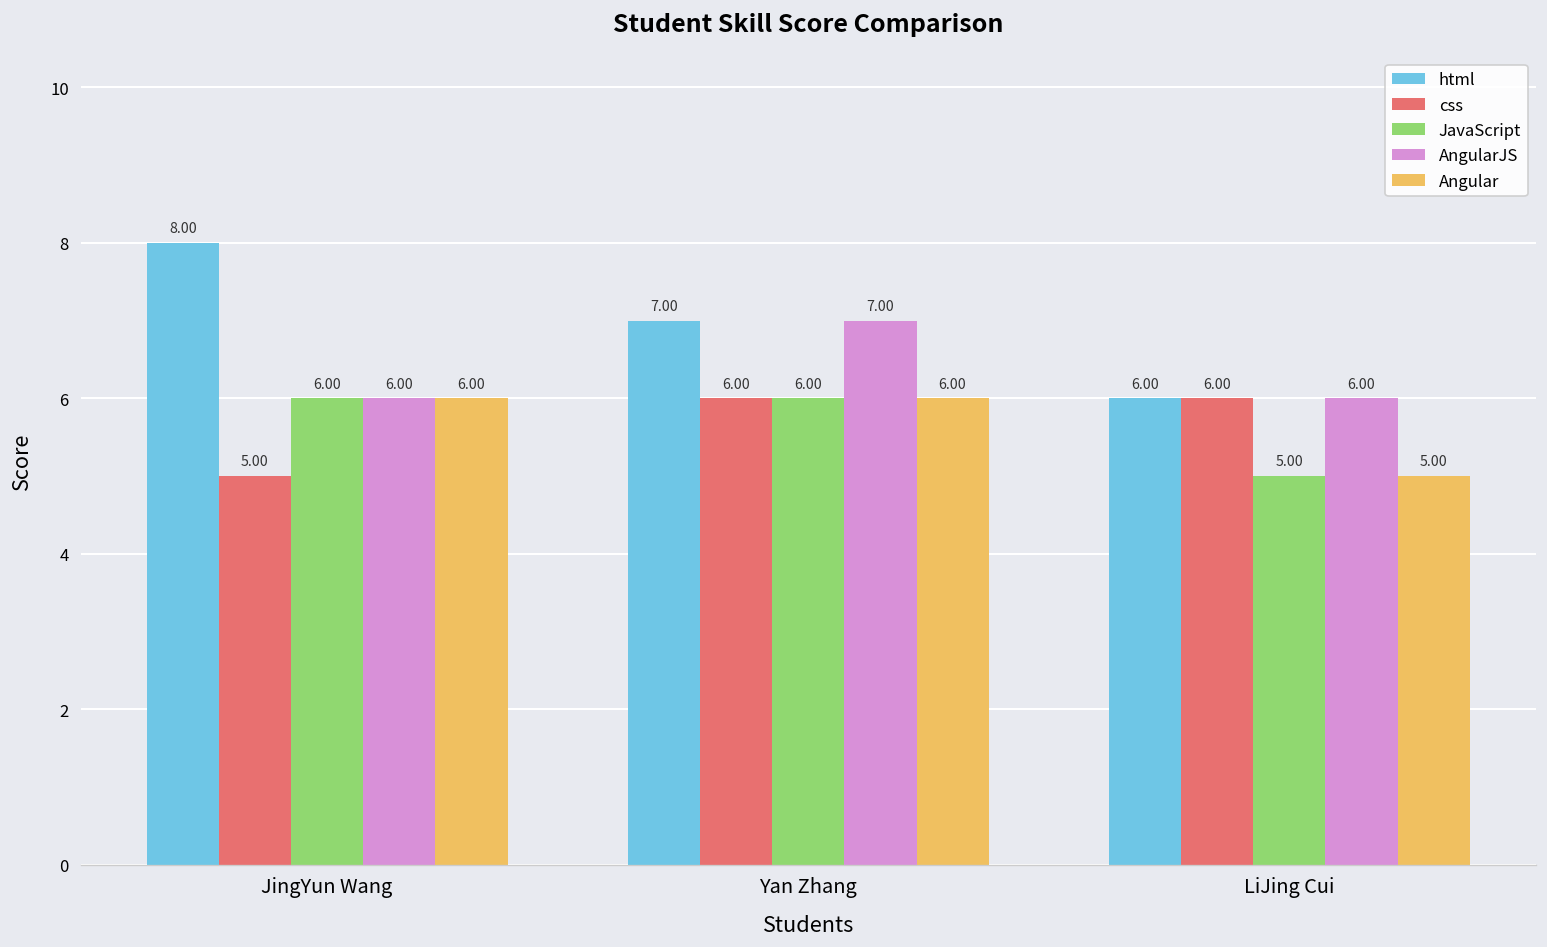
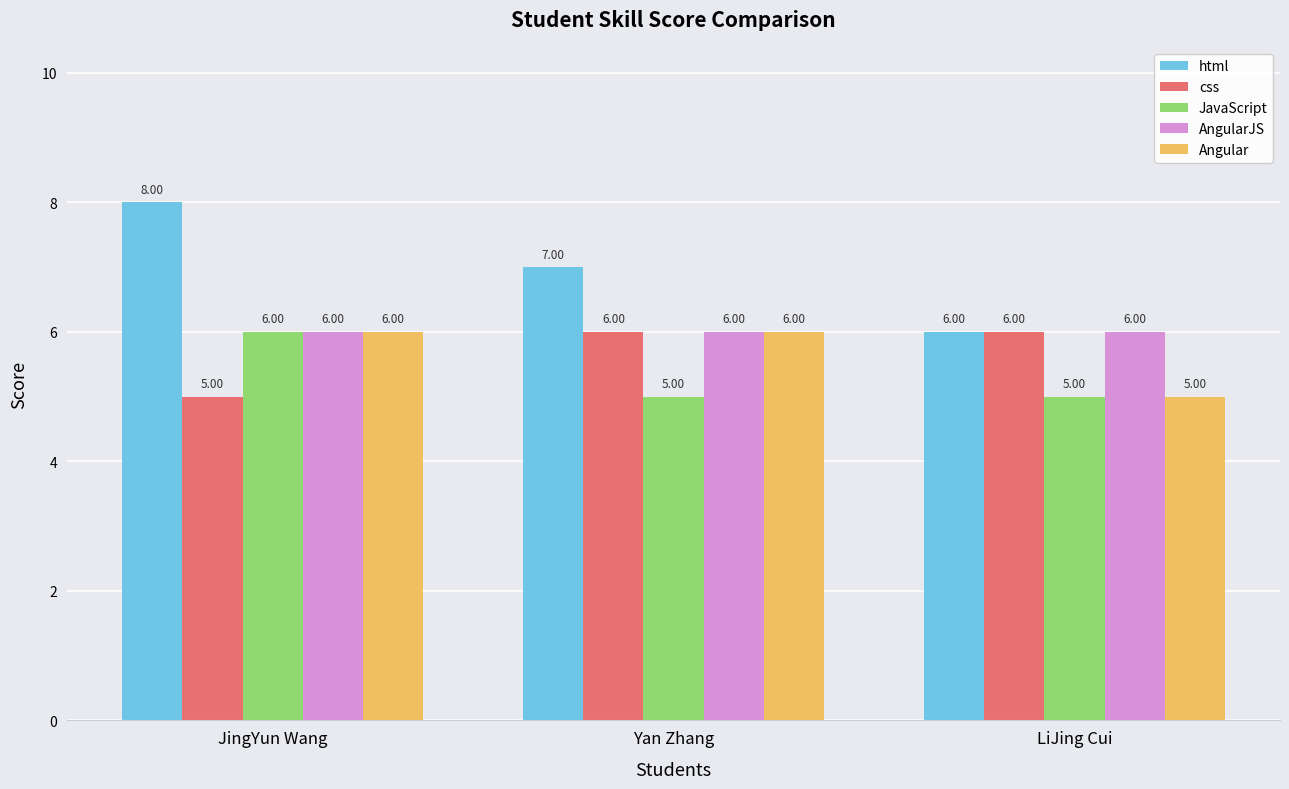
JavaScript, Yan Zhang: 6.00 -> 5.00
AngularJS, Yan Zhang: 7.00 -> 6.00
